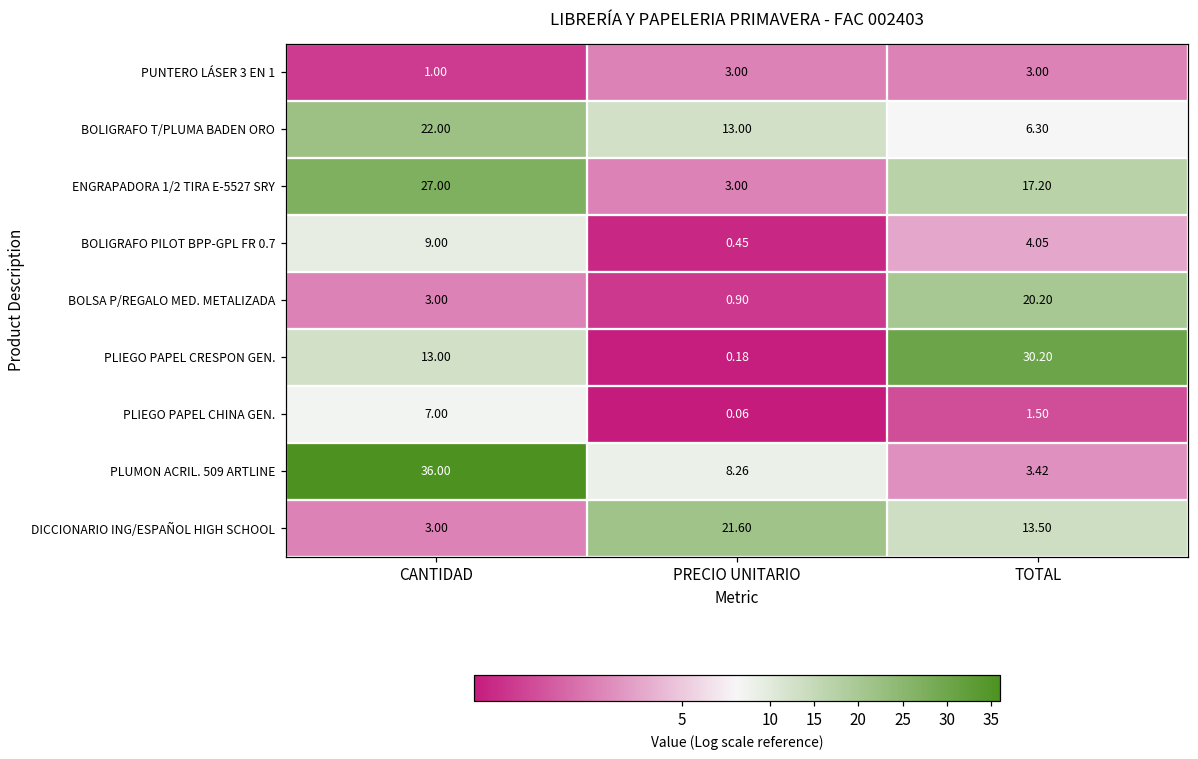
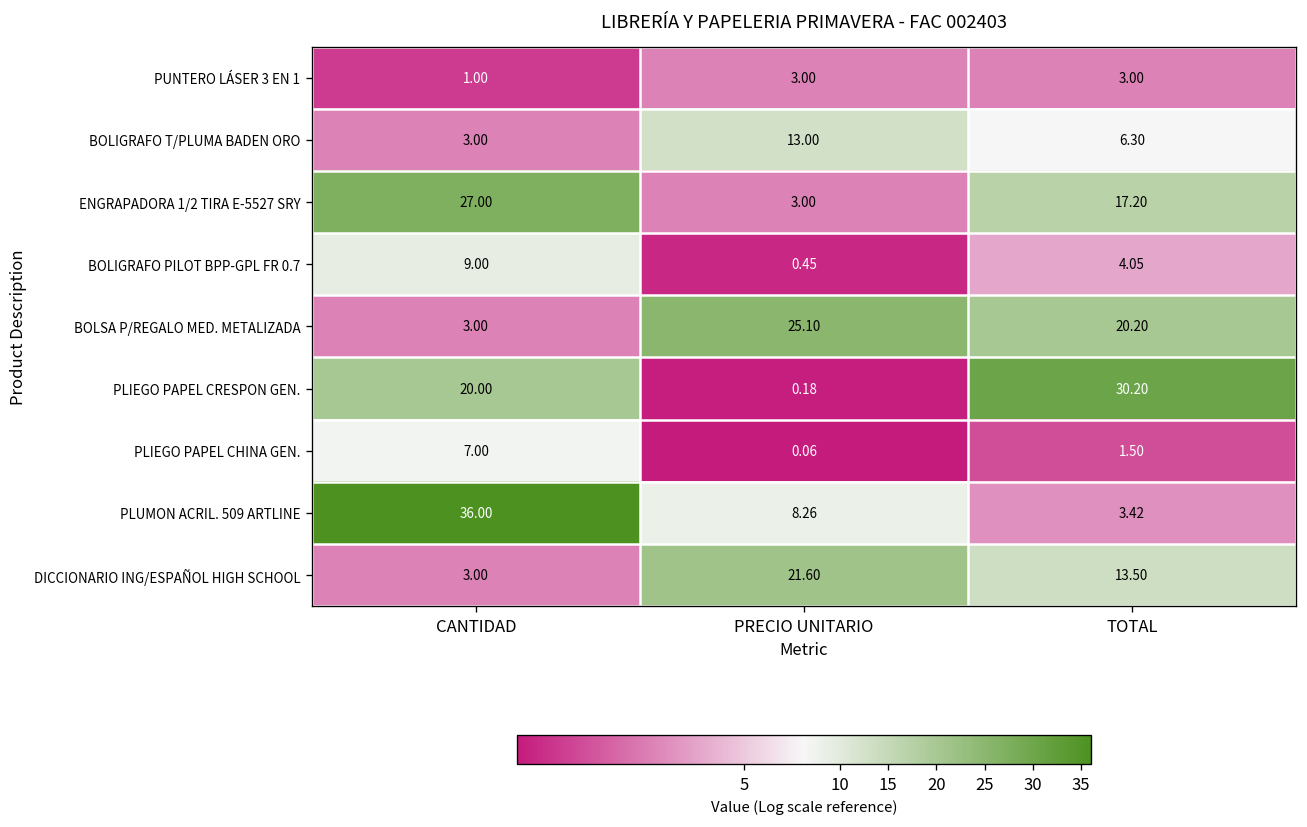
BOLIGRAFO T/PLUMA BADEN ORO, CANTIDAD: 22.00 -> 3.00
BOLSA P/REGALO MED. METALIZADA, PRECIO UNITARIO: 0.90 -> 25.10
PLIEGO PAPEL CRESPON GEN., CANTIDAD: 13.00 -> 20.00
